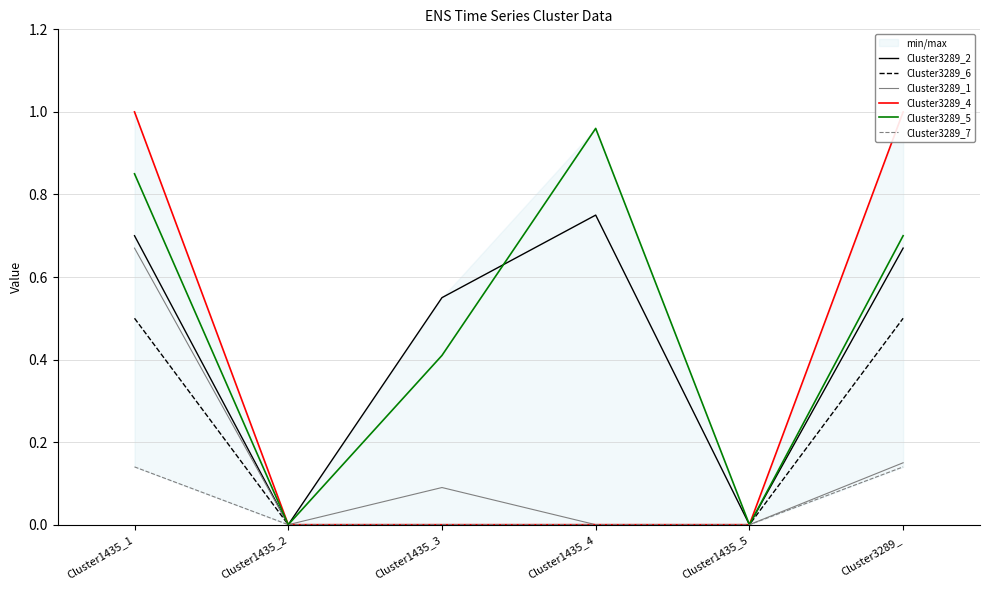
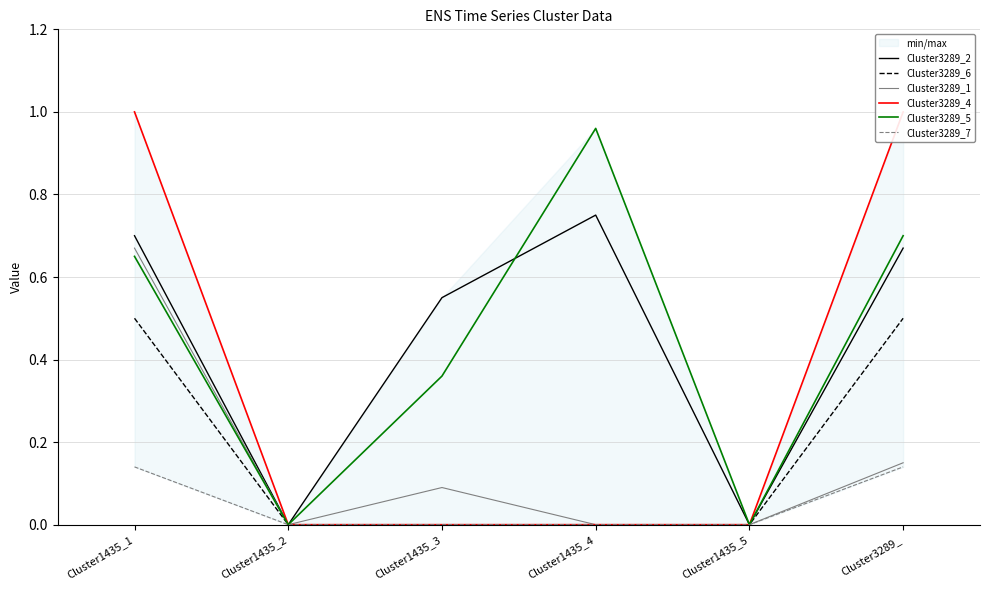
Cluster3289_5, Cluster1435_1: 0.85 -> 0.65
Cluster3289_5, Cluster1435_3: 0.41 -> 0.36
